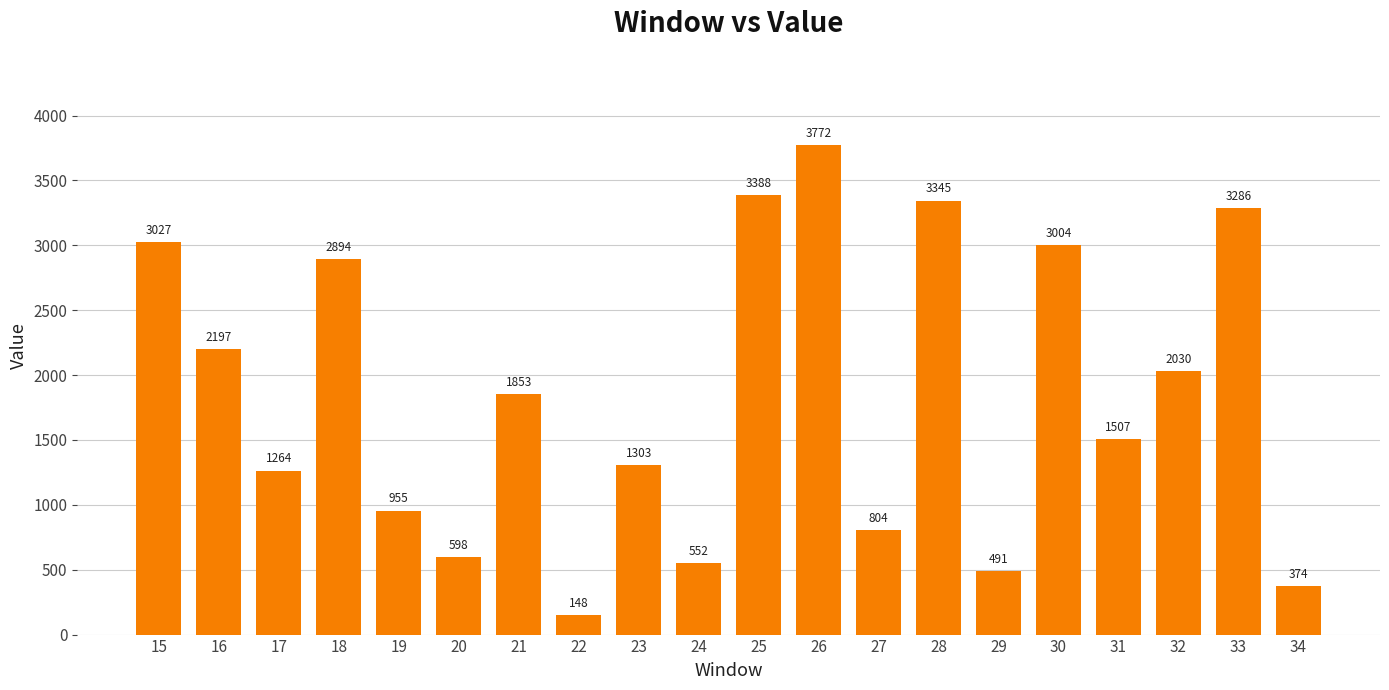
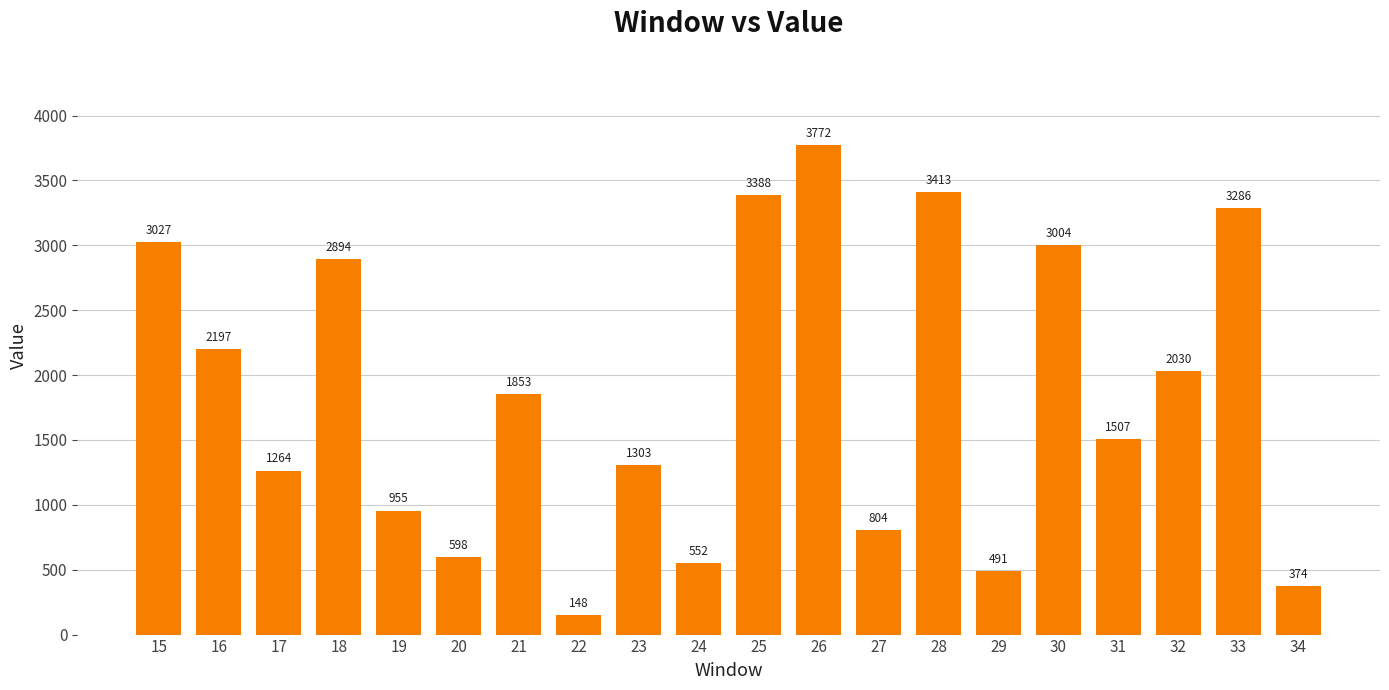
28: 3345 -> 3413
